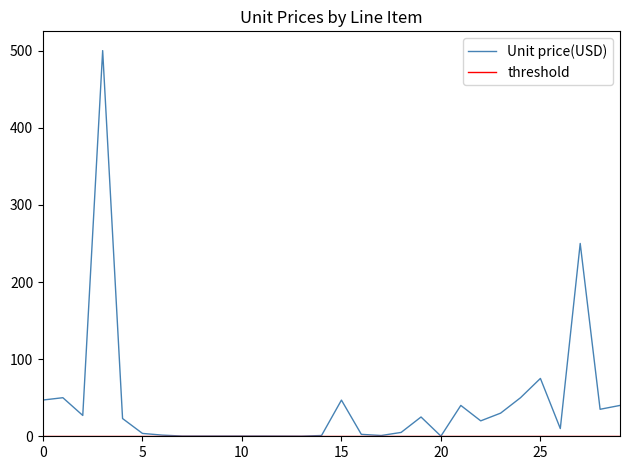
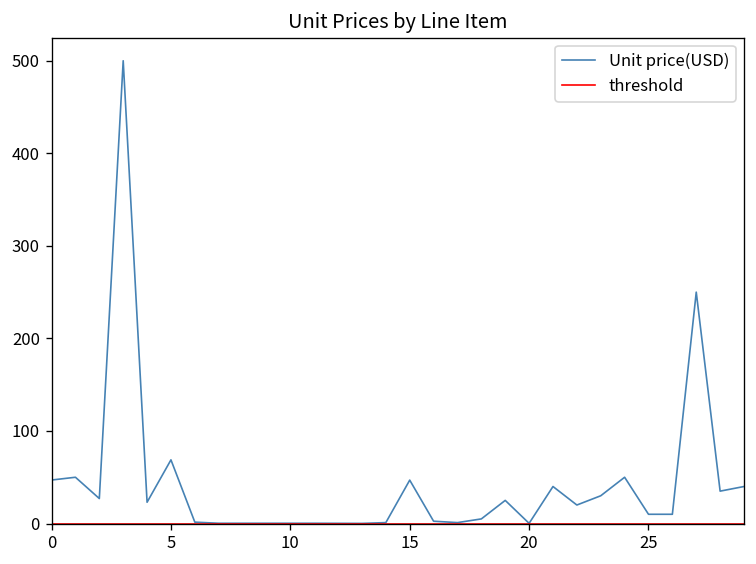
5: 0 -> 70
25: 80 -> 10
